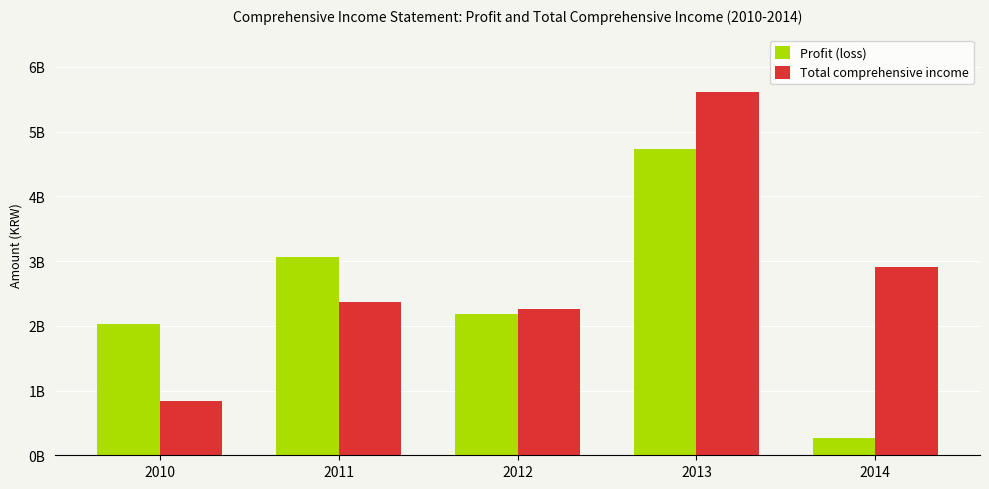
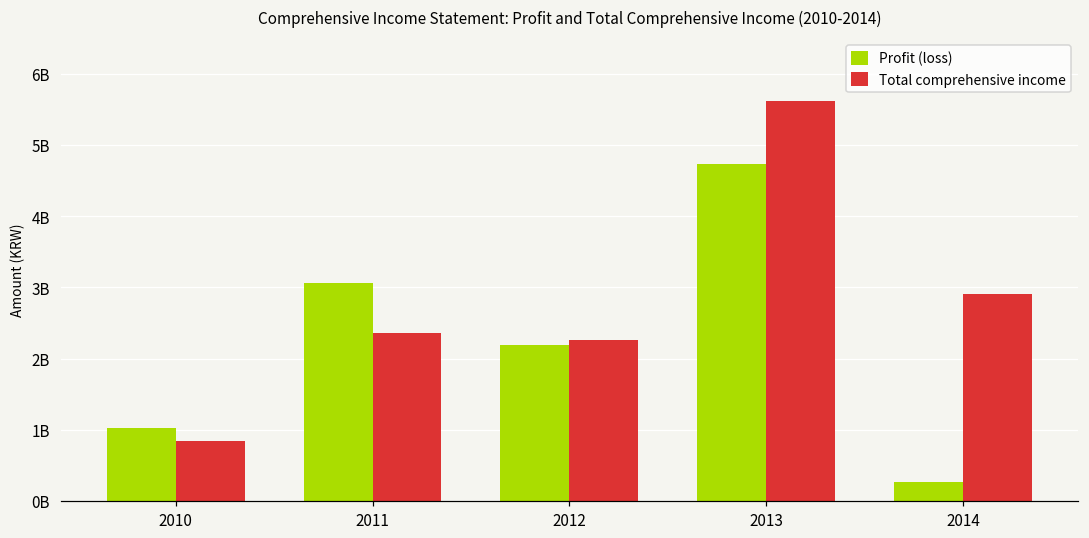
Profit (loss), 2010: 2000000000 -> 1000000000
